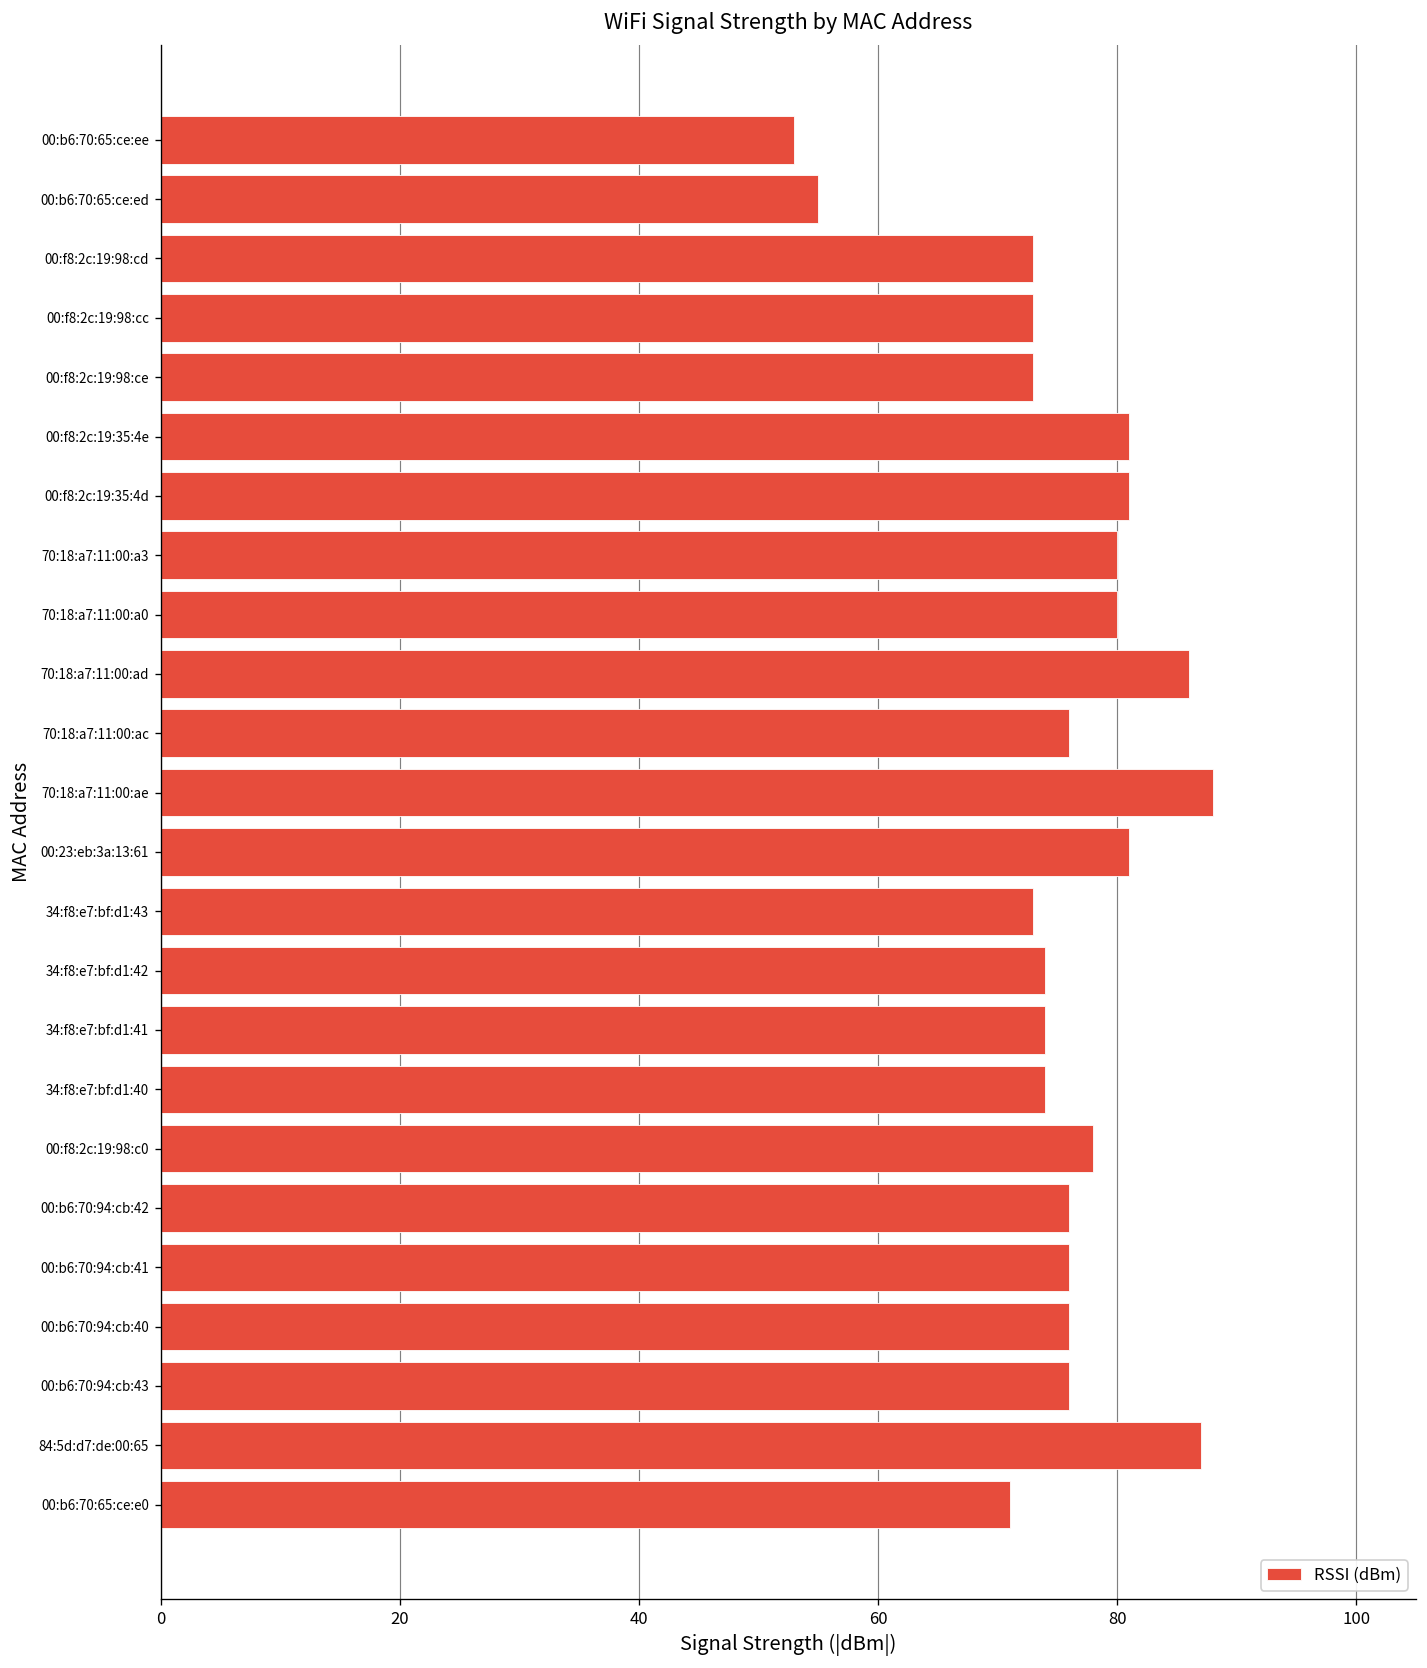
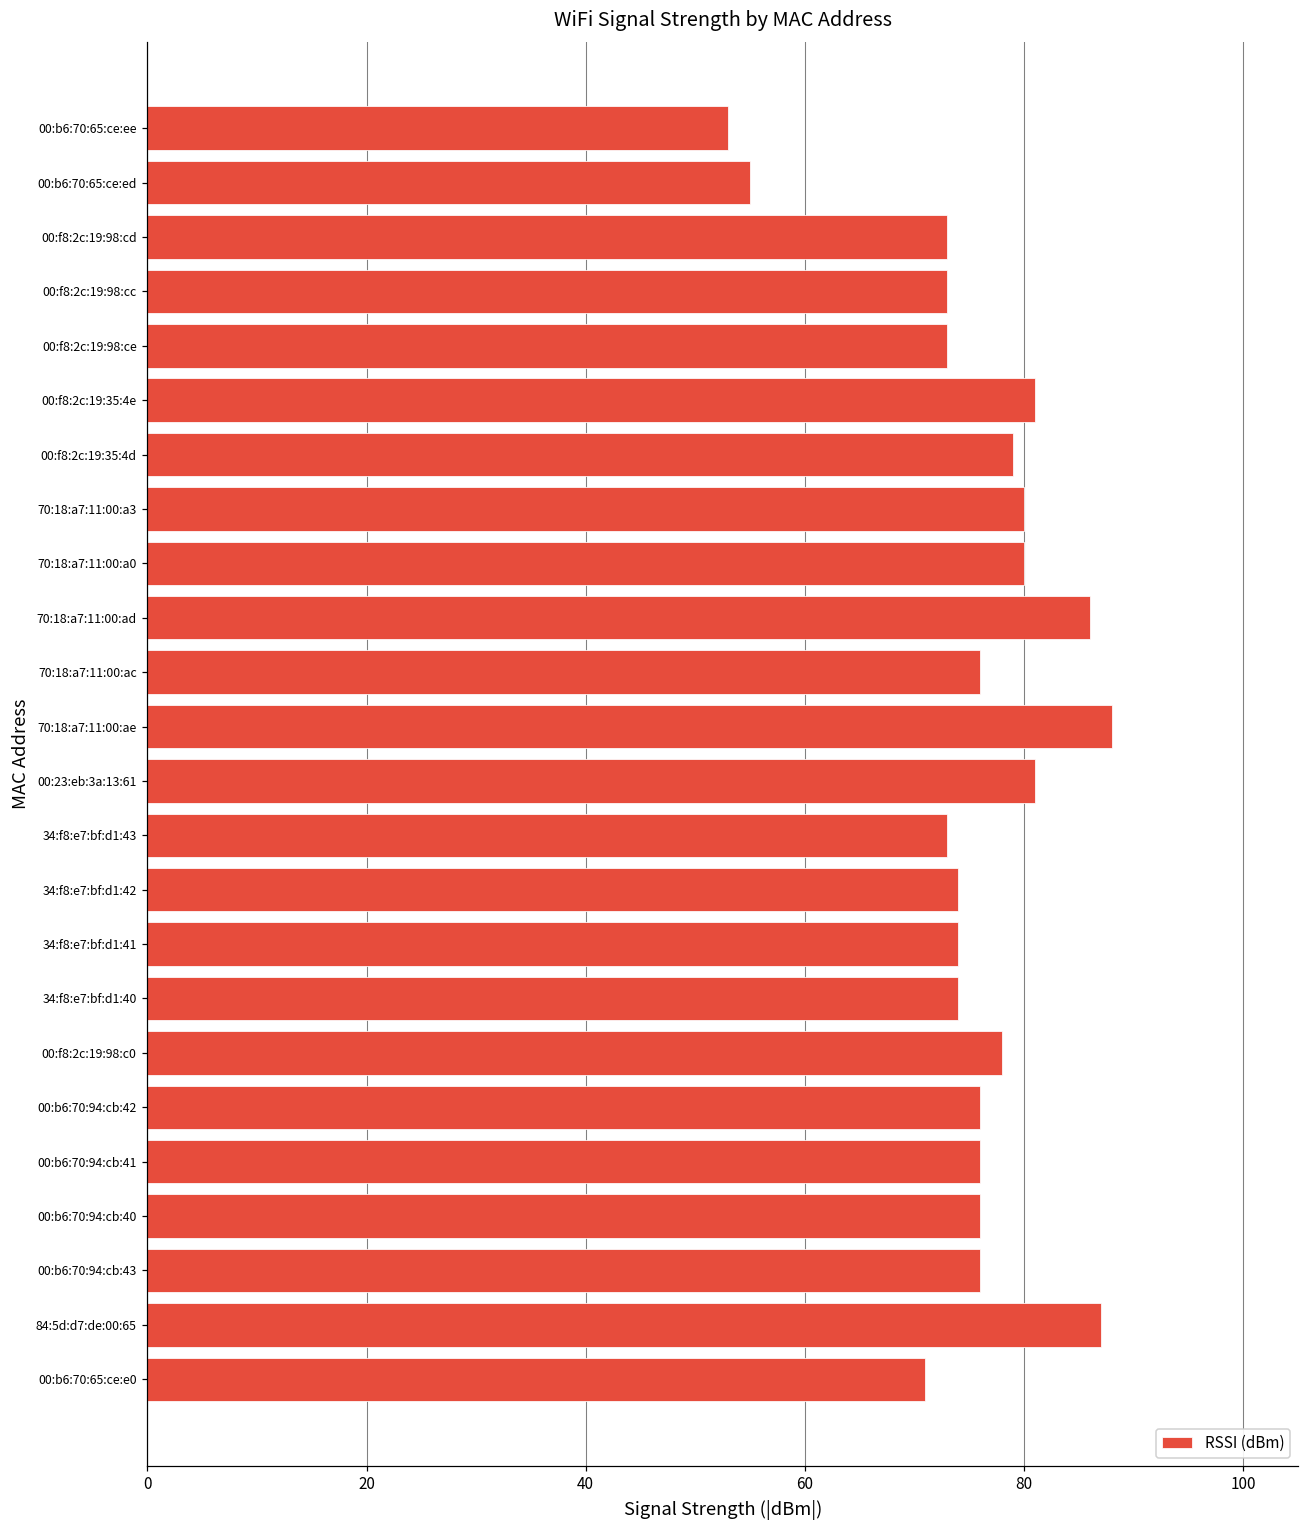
00:f8:2c:19:35:4d: 81 -> 79
